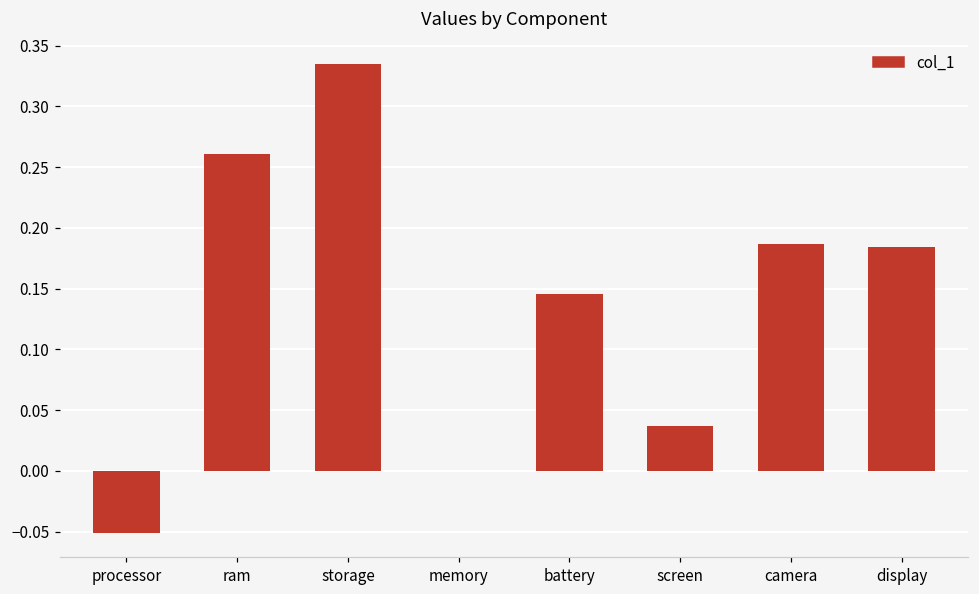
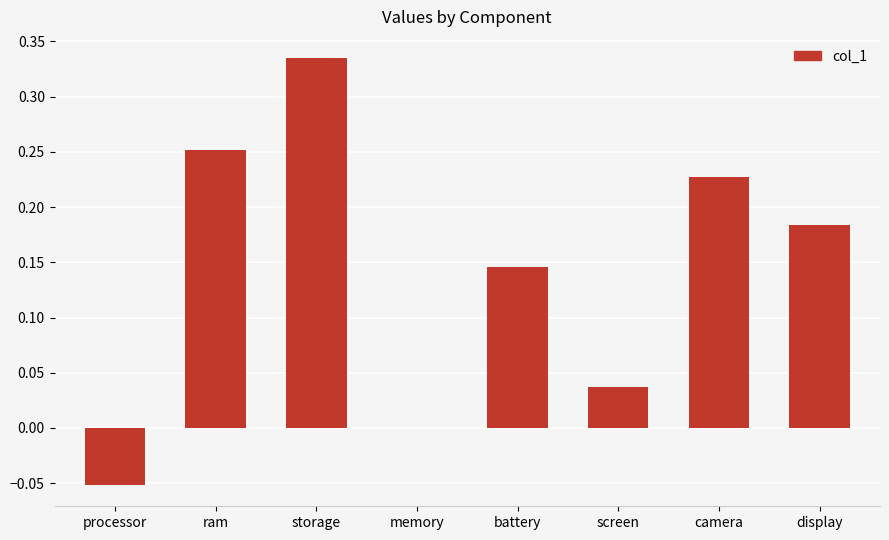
ram: 0.261 -> 0.252
camera: 0.187 -> 0.228
